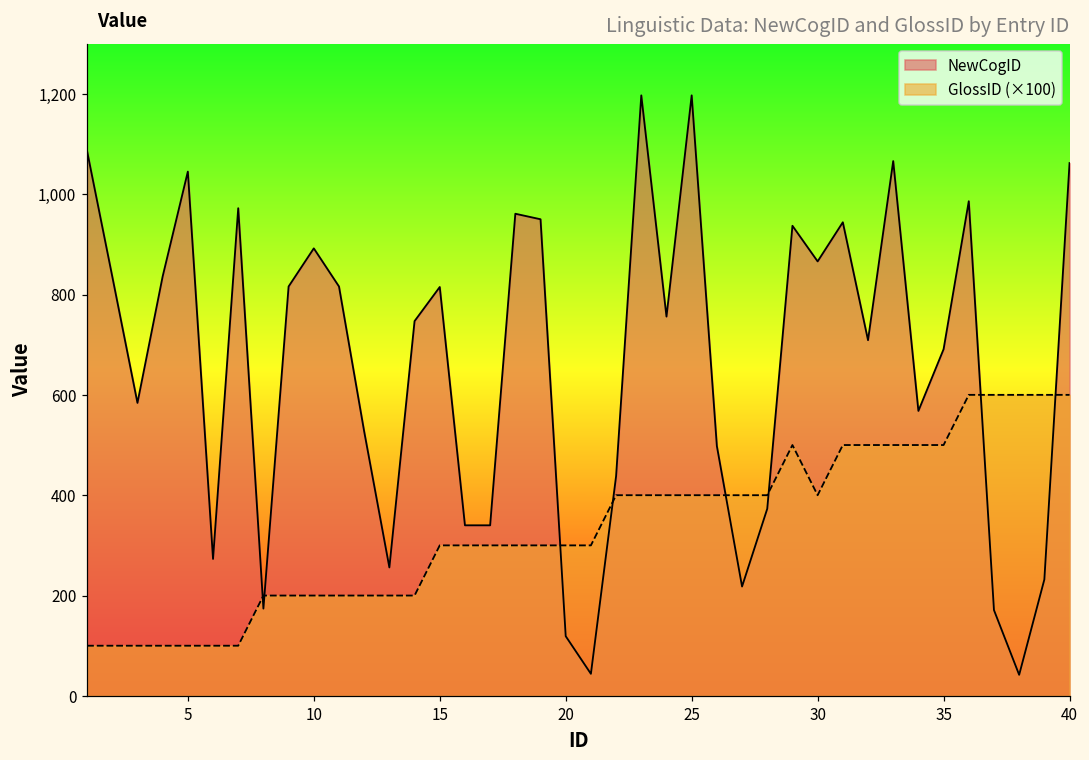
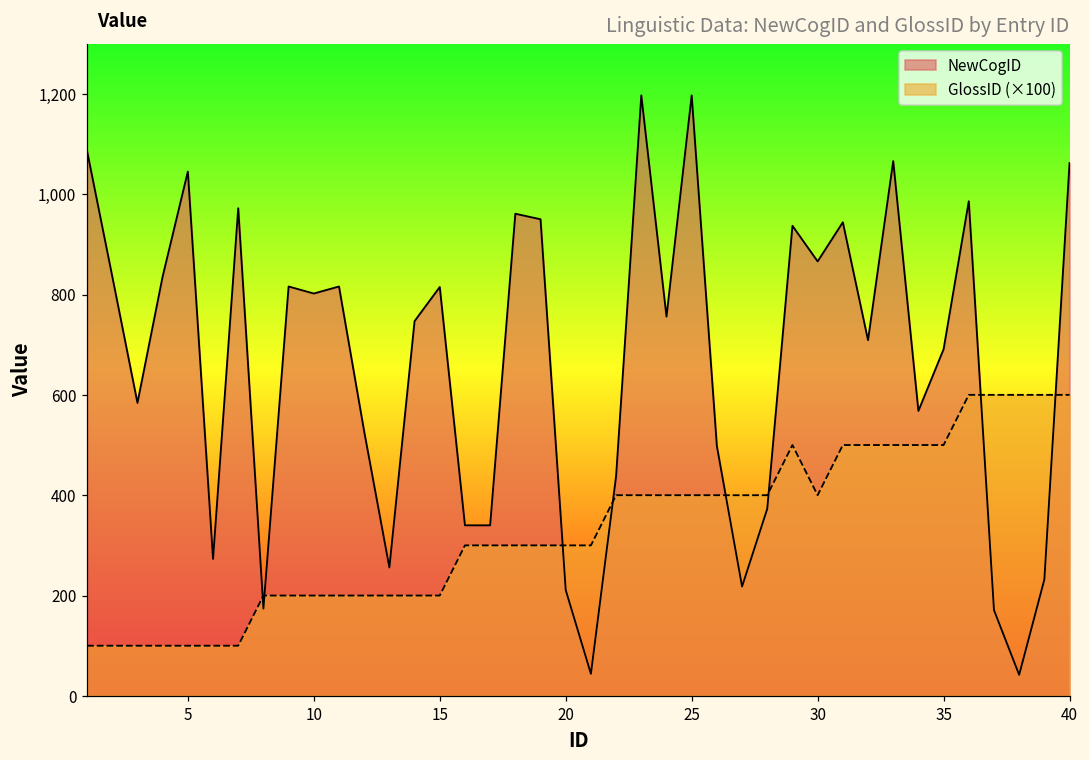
NewCogID, 10: 890 -> 800
GlossID (×100), 15: 300 -> 200
NewCogID, 20: 120 -> 210
